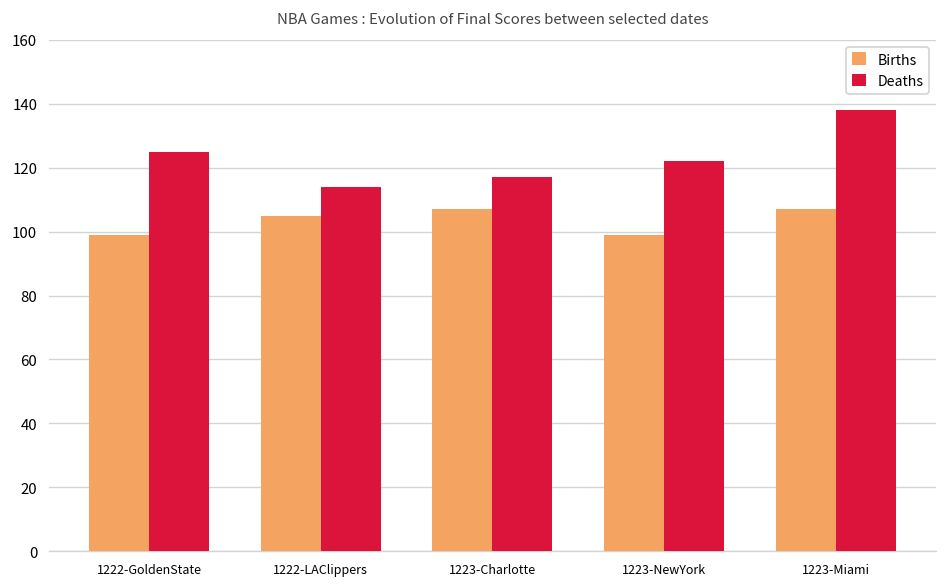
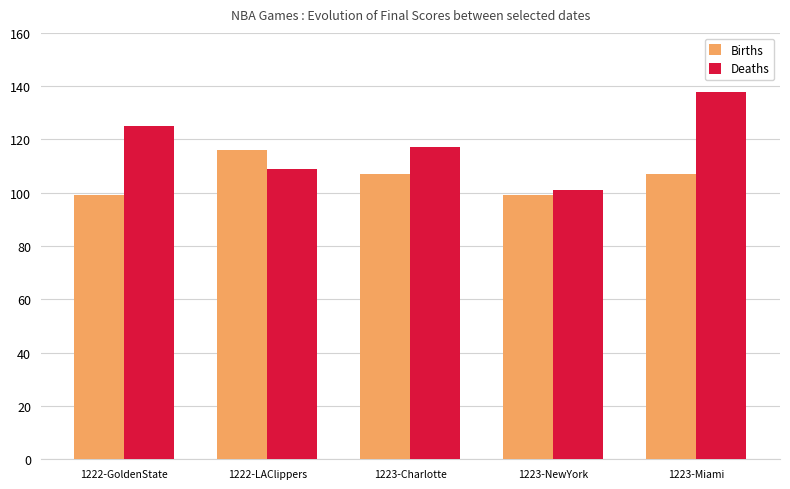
Births, 1222-LAClippers: 105 -> 116
Deaths, 1222-LAClippers: 114 -> 109
Deaths, 1223-NewYork: 122 -> 101
